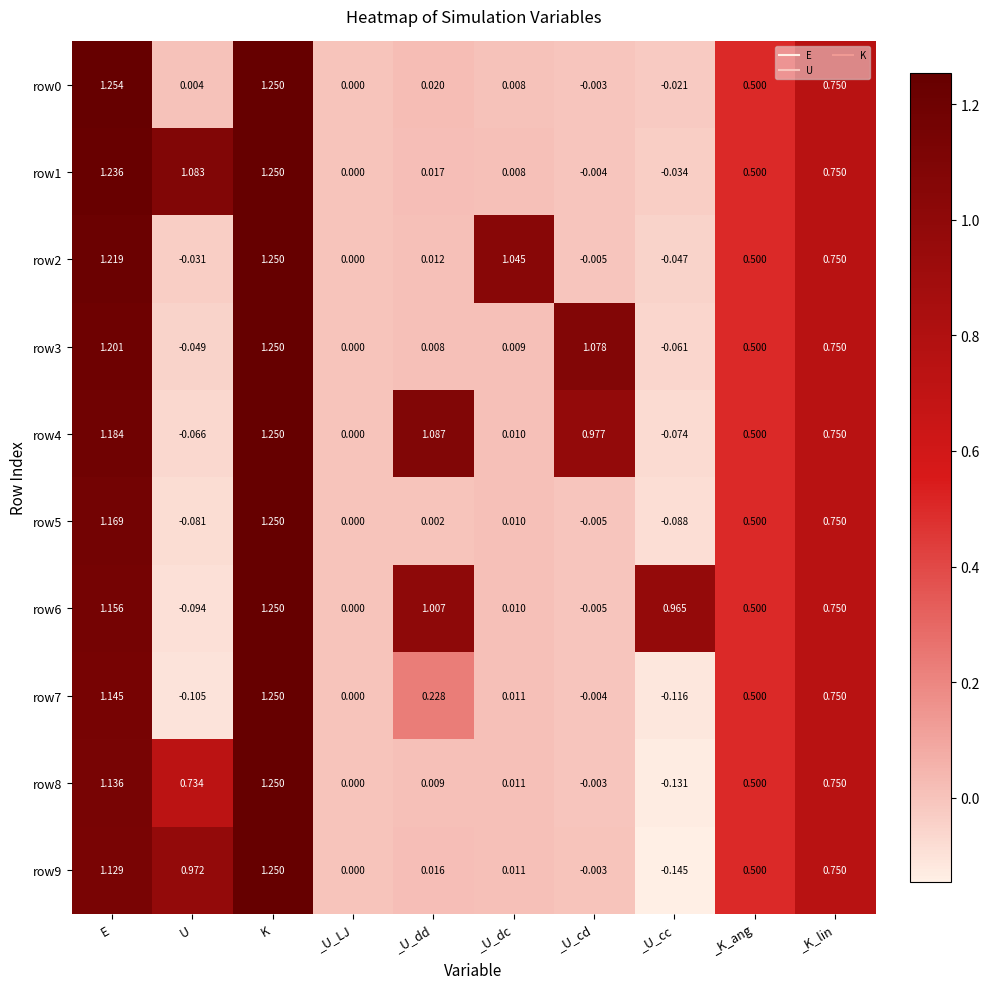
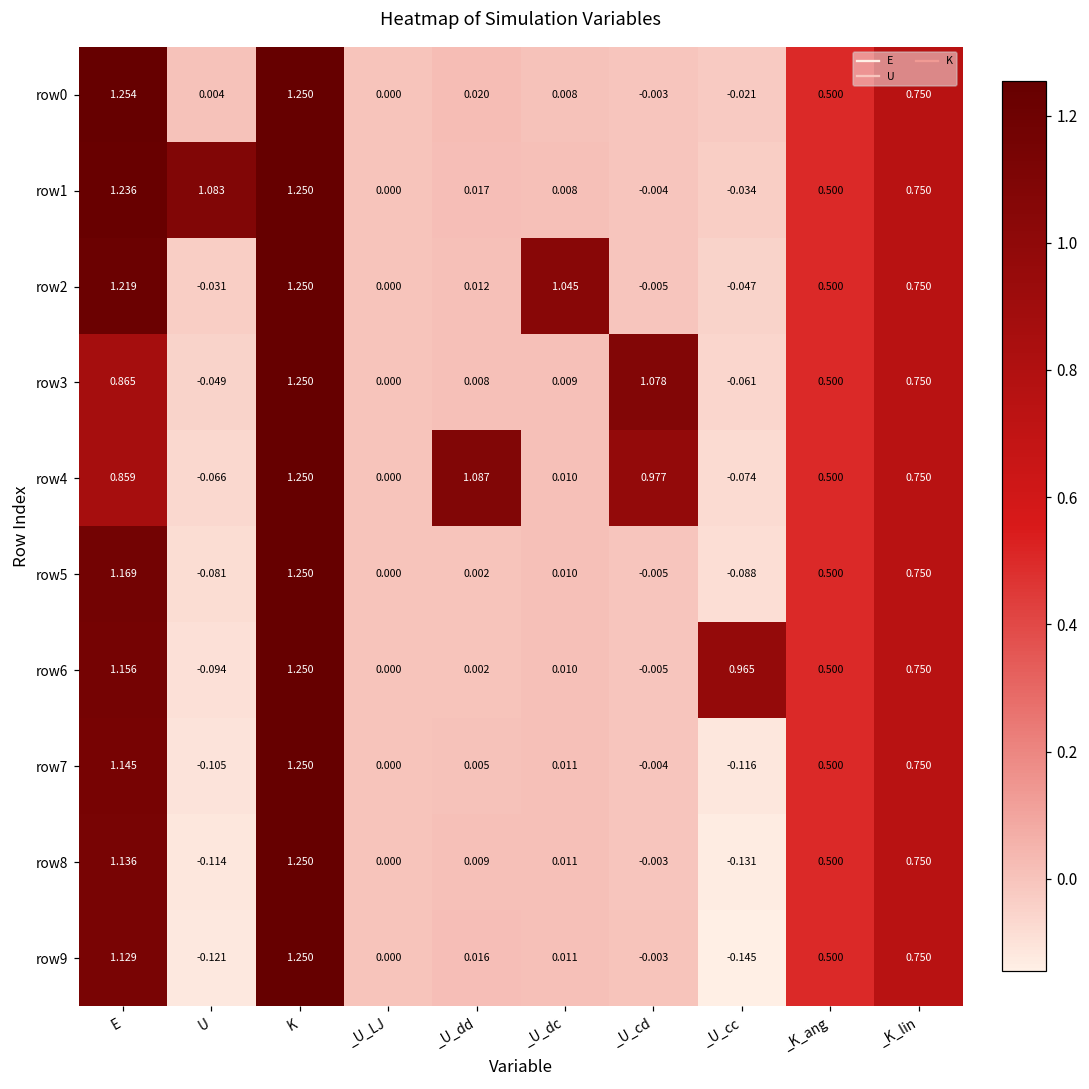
row3, E: 1.201 -> 0.865
row4, E: 1.184 -> 0.859
row6, _U_dd: 1.007 -> 0.002
row7, _U_dd: 0.228 -> 0.005
row8, U: 0.734 -> -0.114
row9, U: 0.972 -> -0.121
